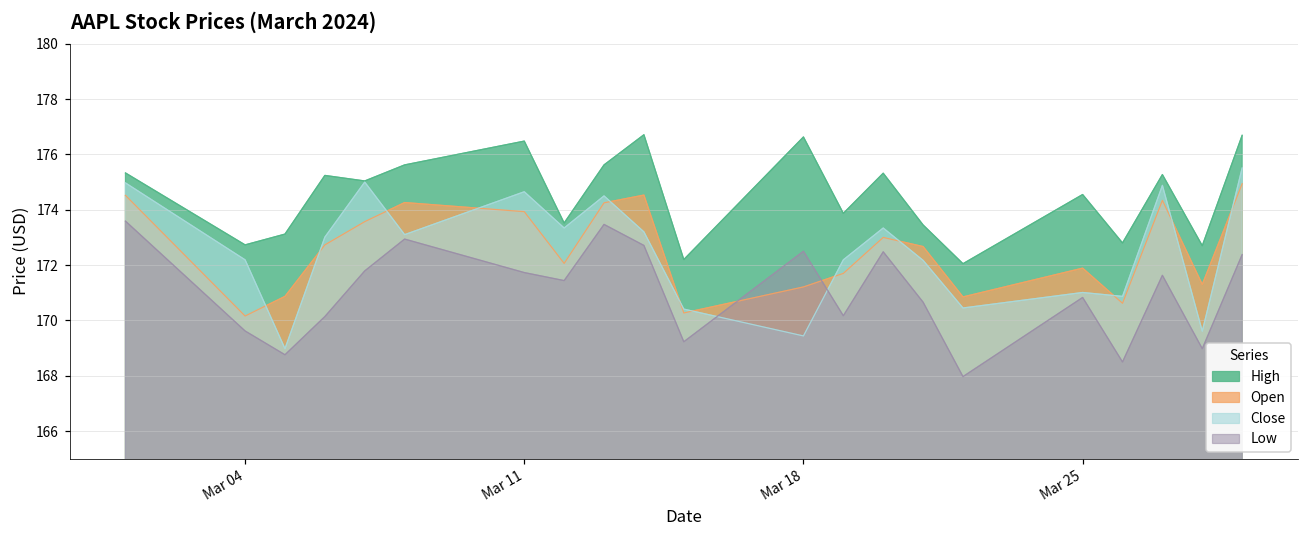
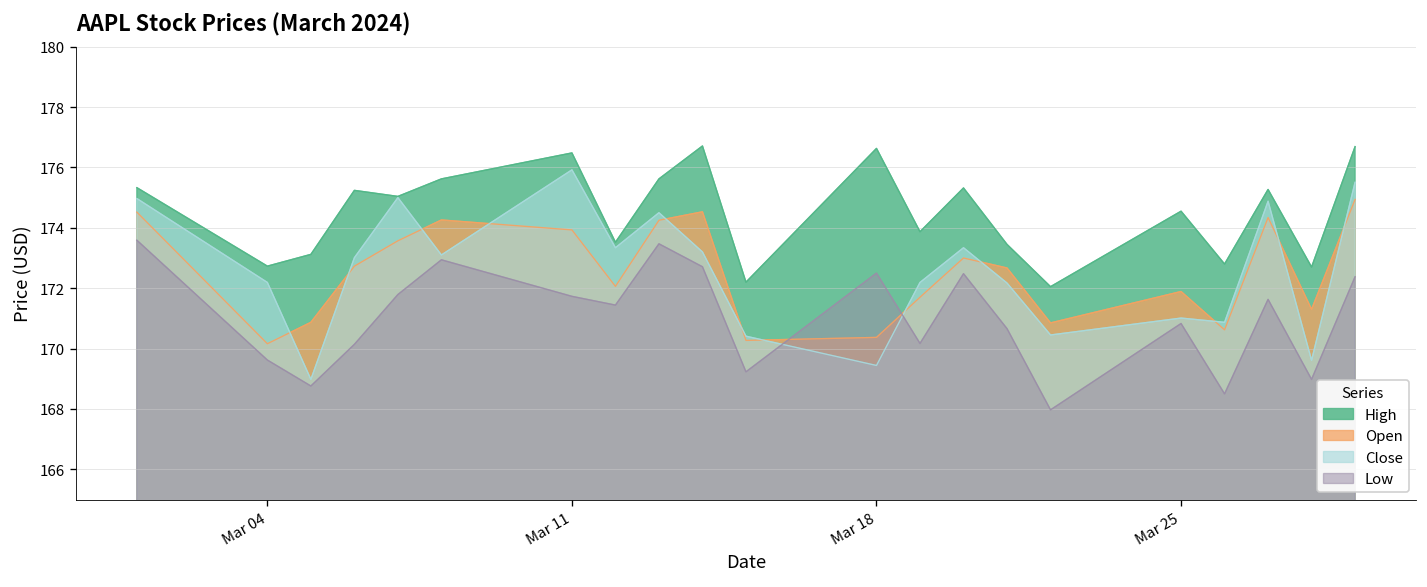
Close, Mar 11: 174.7 -> 175.9
Open, Mar 18: 171.2 -> 170.4
